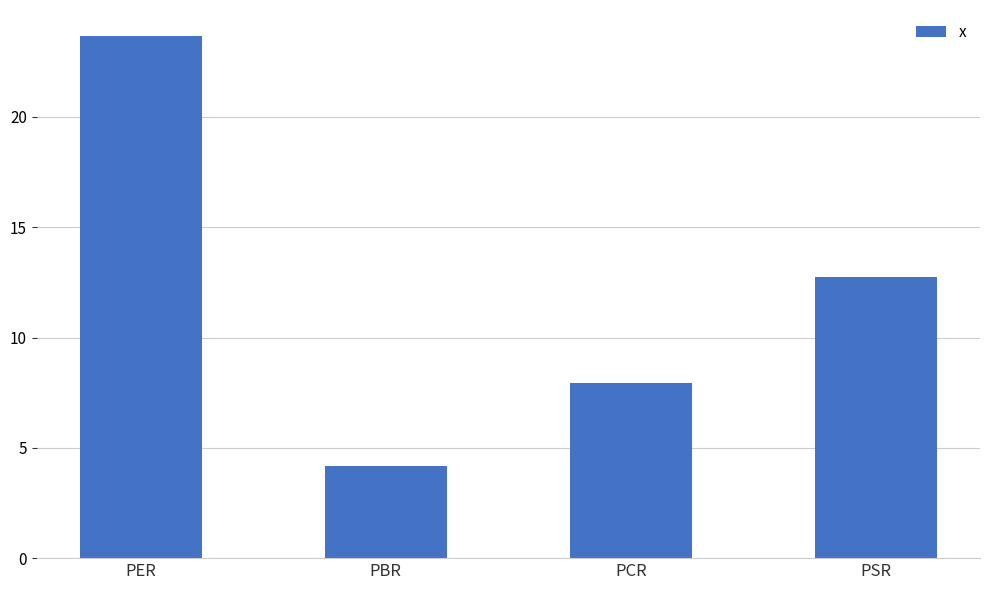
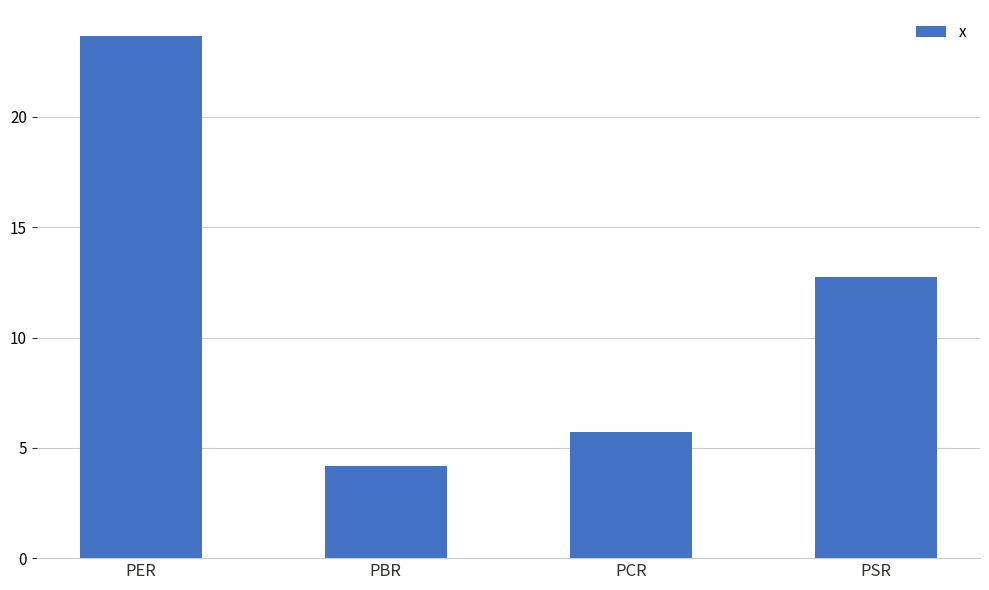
PCR: 7.9 -> 5.7
